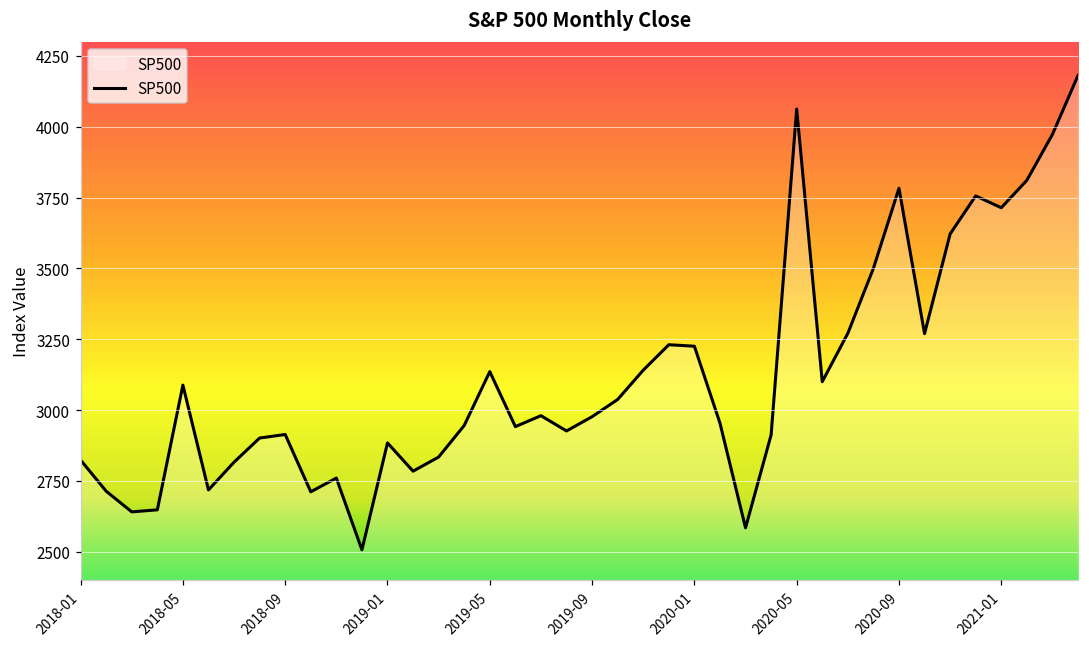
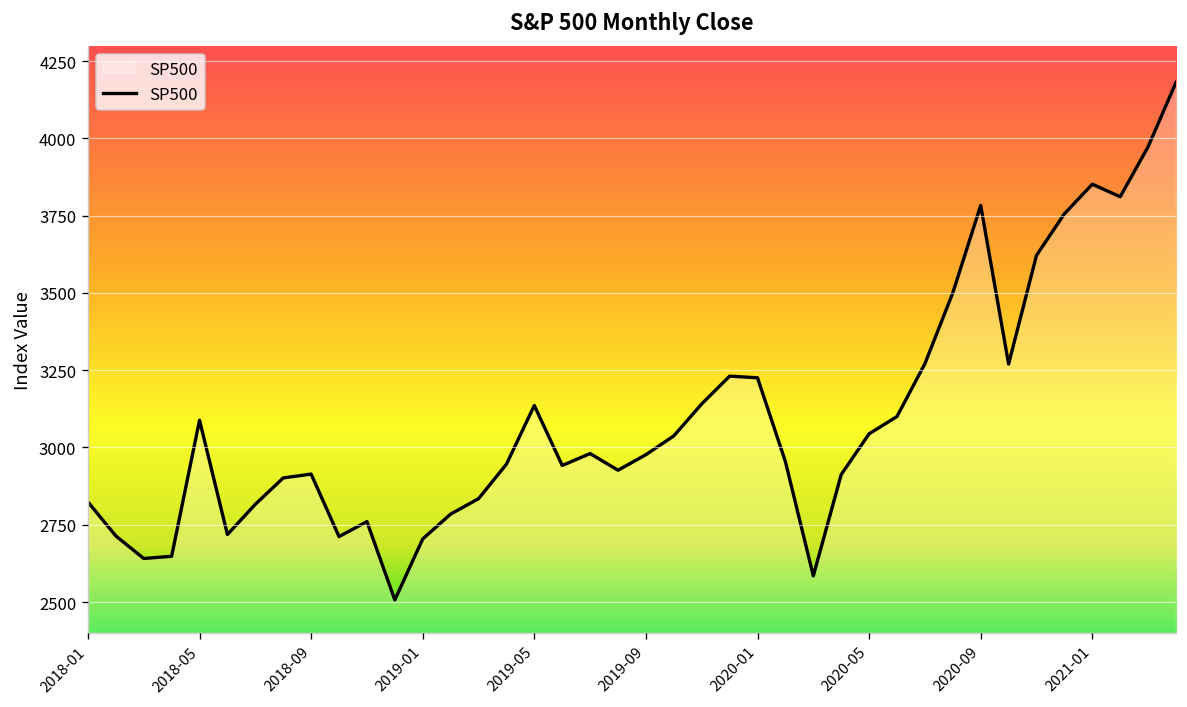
2019-01: 2880 -> 2700
2020-05: 4060 -> 3040
2021-01: 3710 -> 3850
